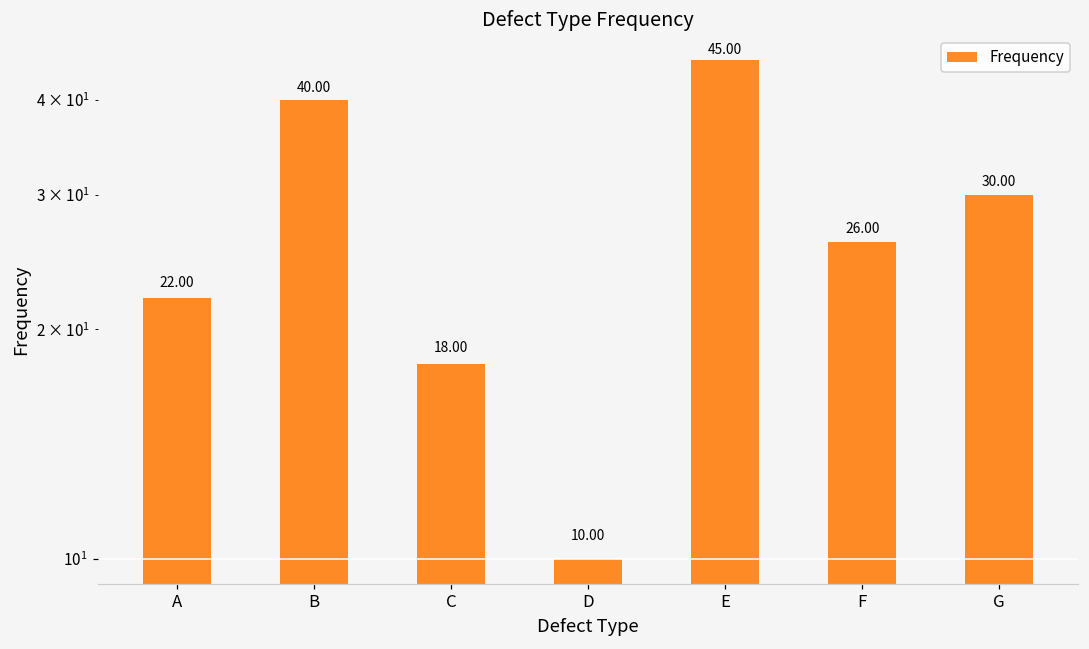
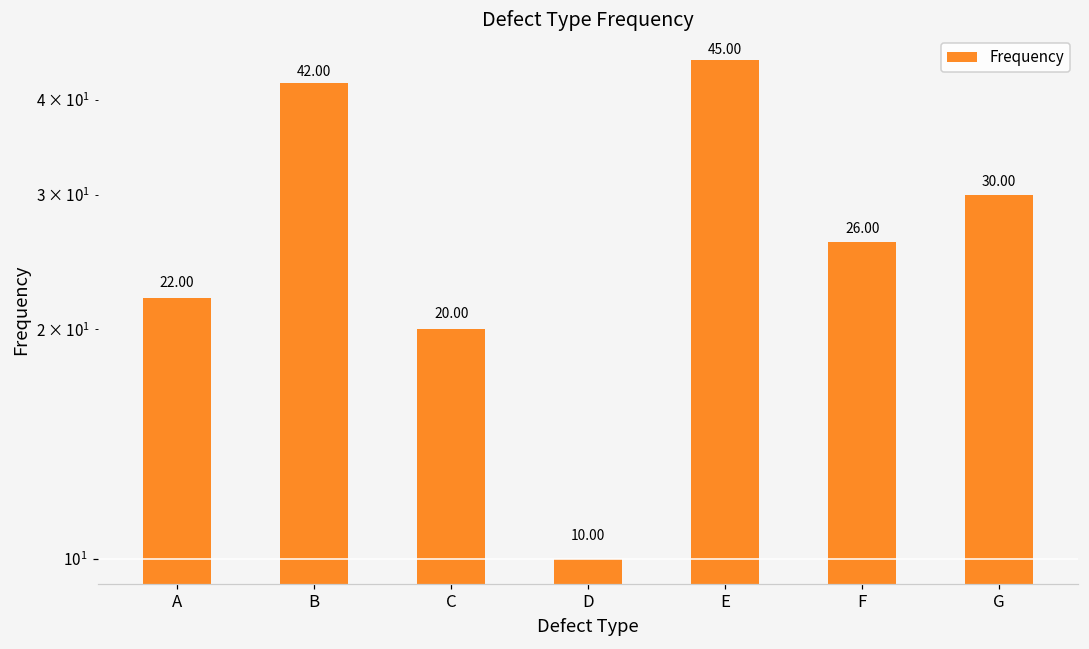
B: 40.00 -> 42.00
C: 18.00 -> 20.00
